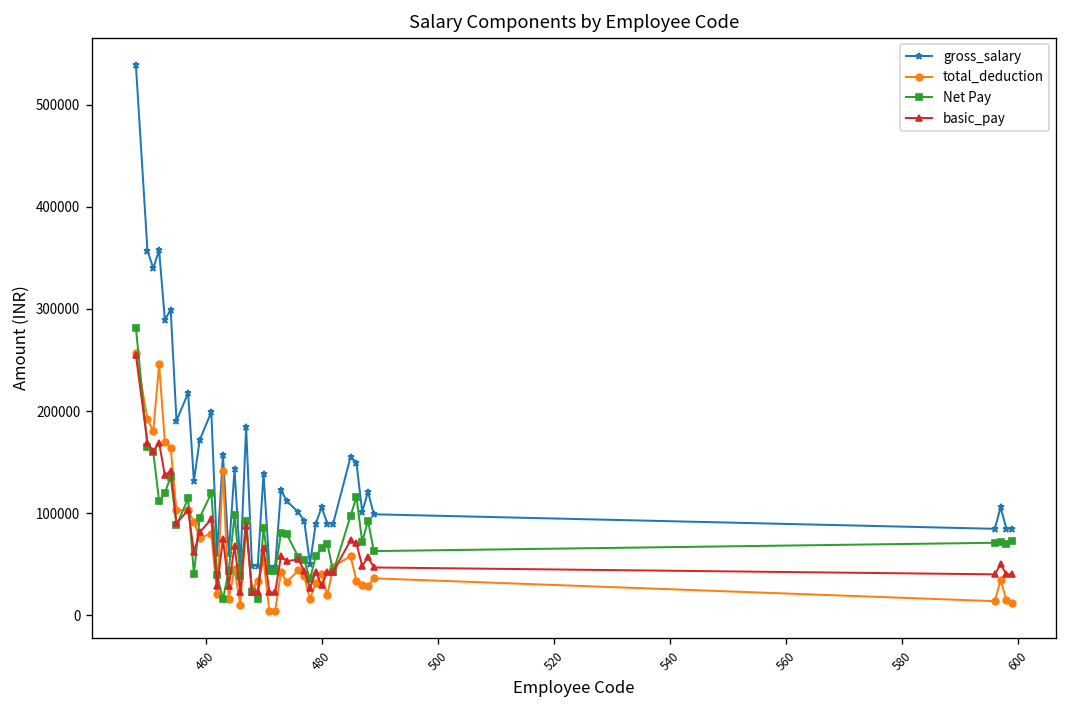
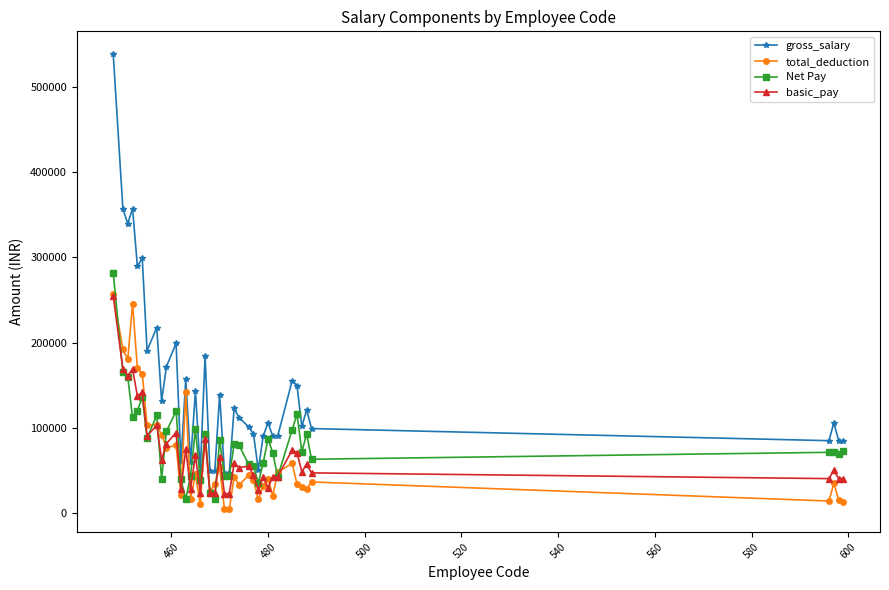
Net Pay, 480: 70000 -> 90000
